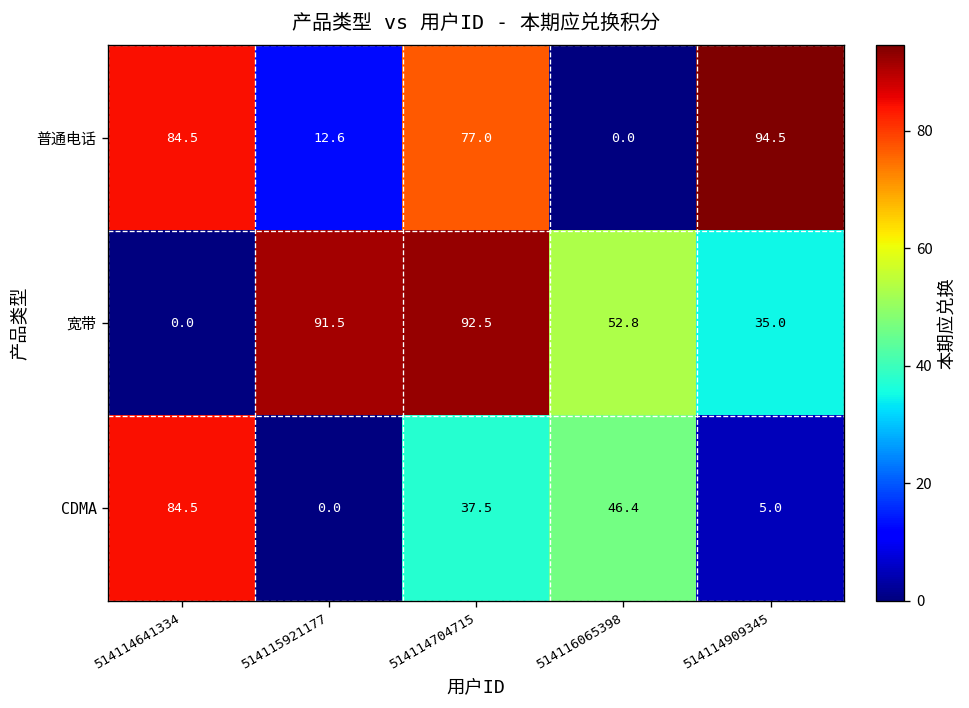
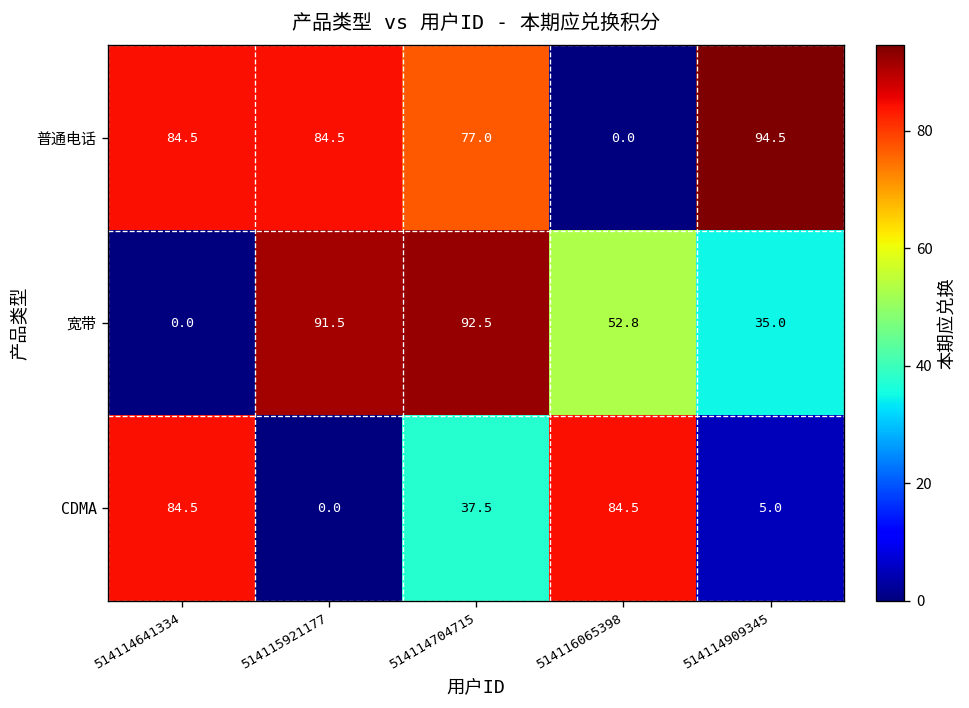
普通电话, 514115921177: 12.6 -> 84.5
CDMA, 514116065398: 46.4 -> 84.5
